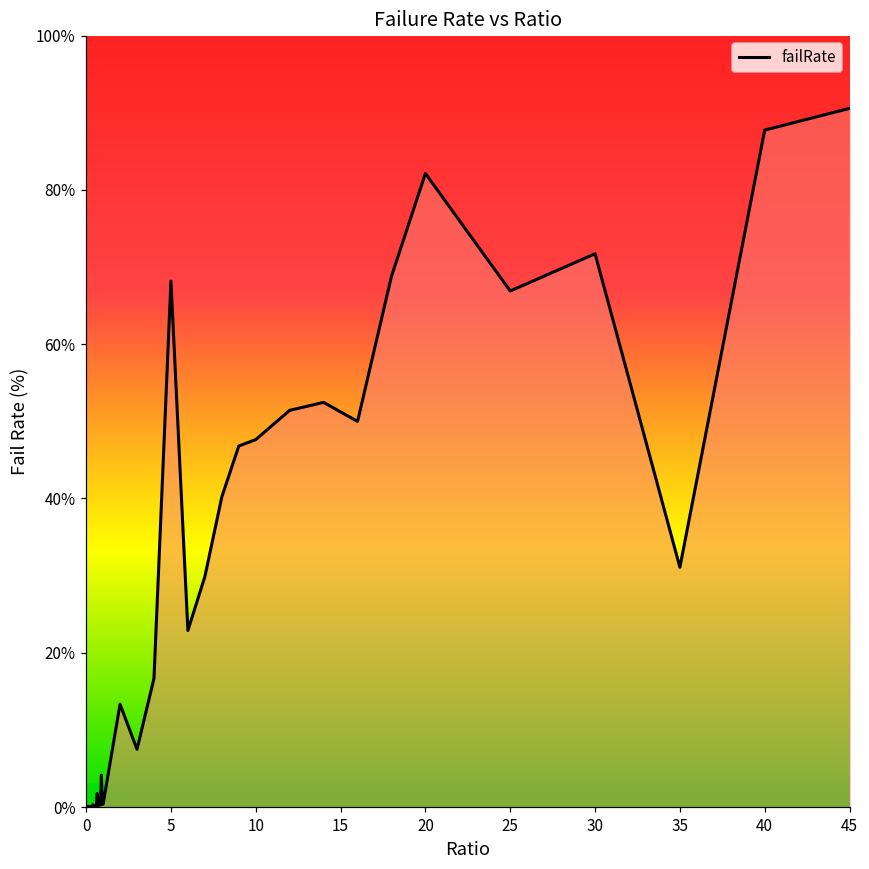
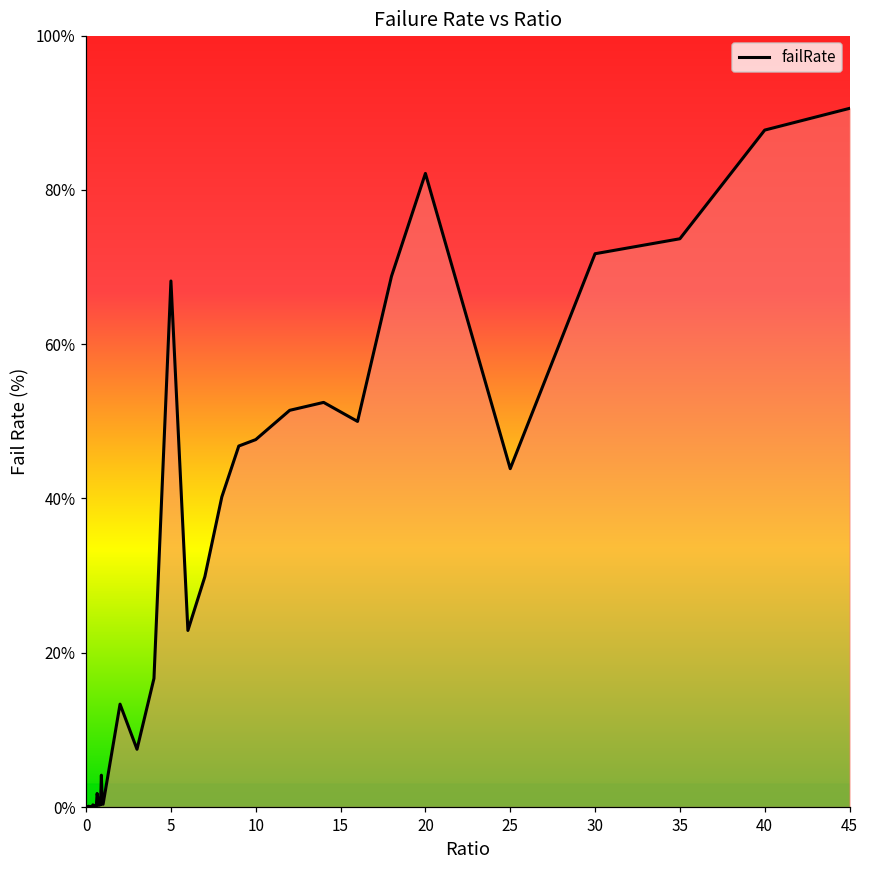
25: 67% -> 44%
35: 31% -> 74%
